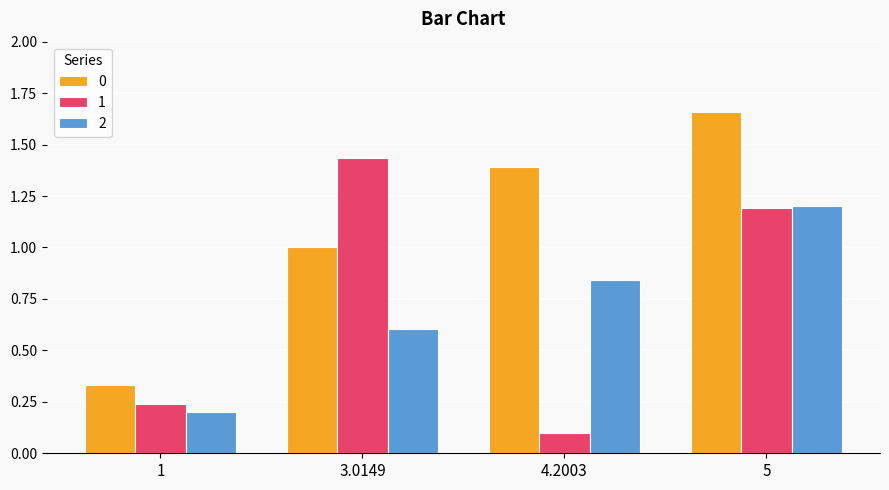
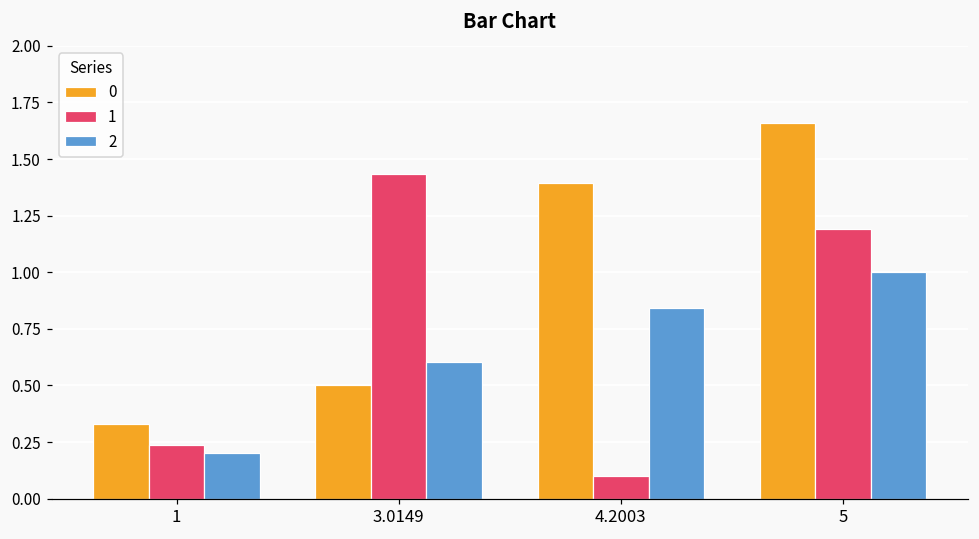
0, 3.0149: 1.0 -> 0.5
2, 5: 1.2 -> 1.0
